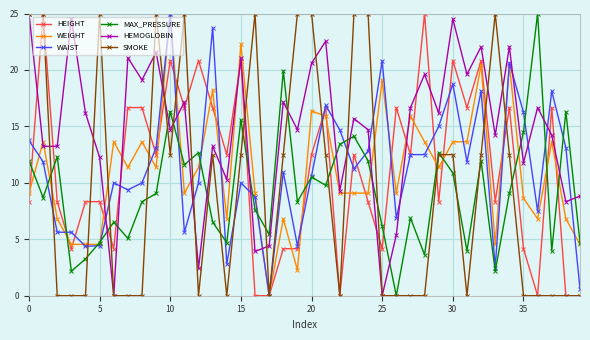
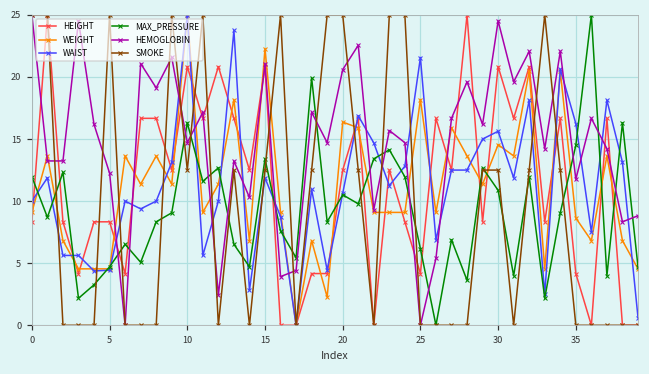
WAIST, 0: 13.8 -> 10.0
WAIST, 15: 10.0 -> 11.9
MAX_PRESSURE, 15: 15.6 -> 13.4
WEIGHT, 25: 19.1 -> 18.2
WAIST, 25: 20.8 -> 21.6
WEIGHT, 30: 13.6 -> 14.5
WAIST, 30: 18.8 -> 15.6
